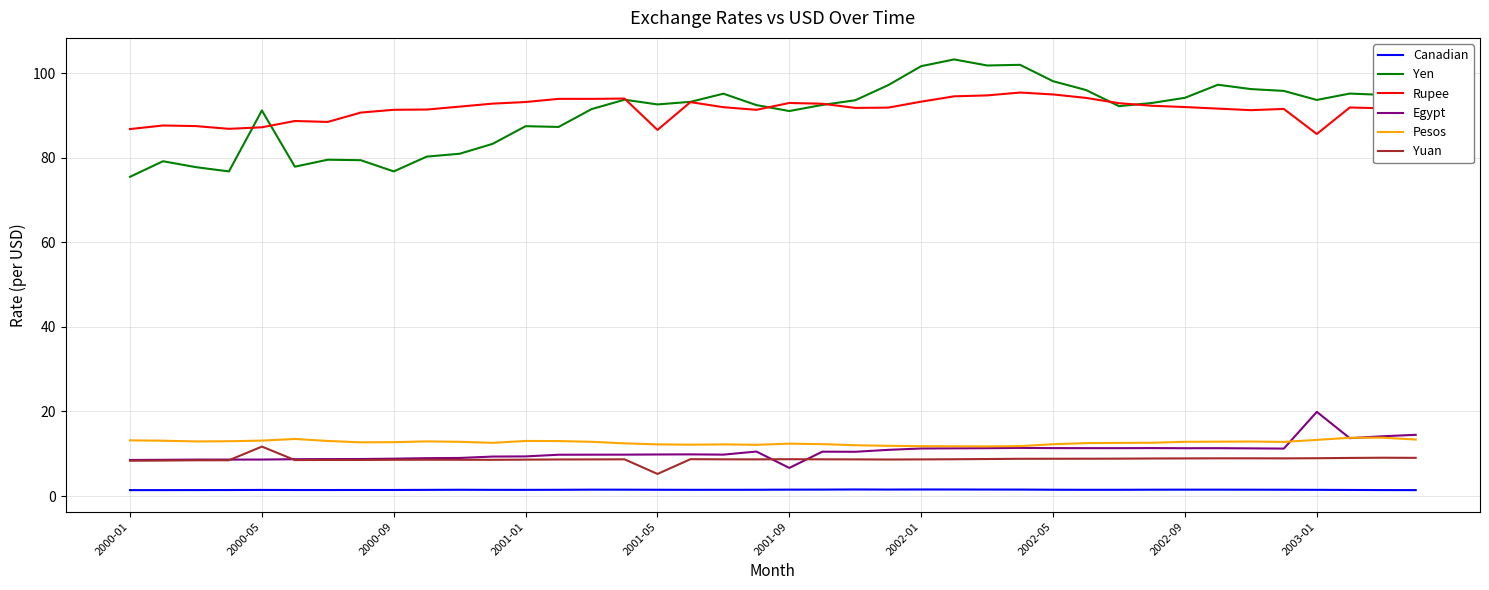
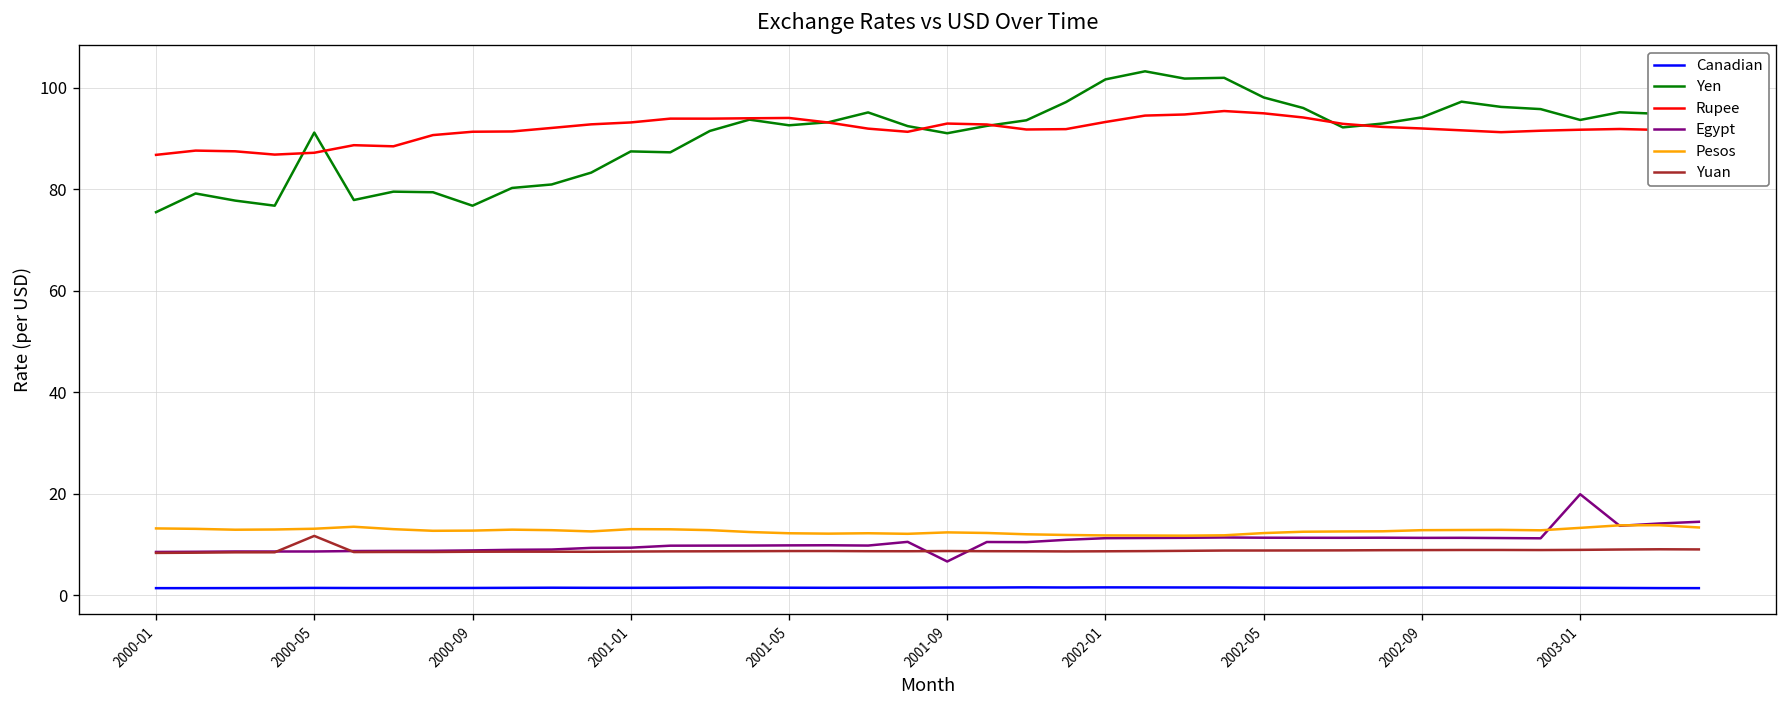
Rupee, 2001-05: 87 -> 94
Yuan, 2001-05: 5 -> 9
Rupee, 2003-01: 86 -> 92
